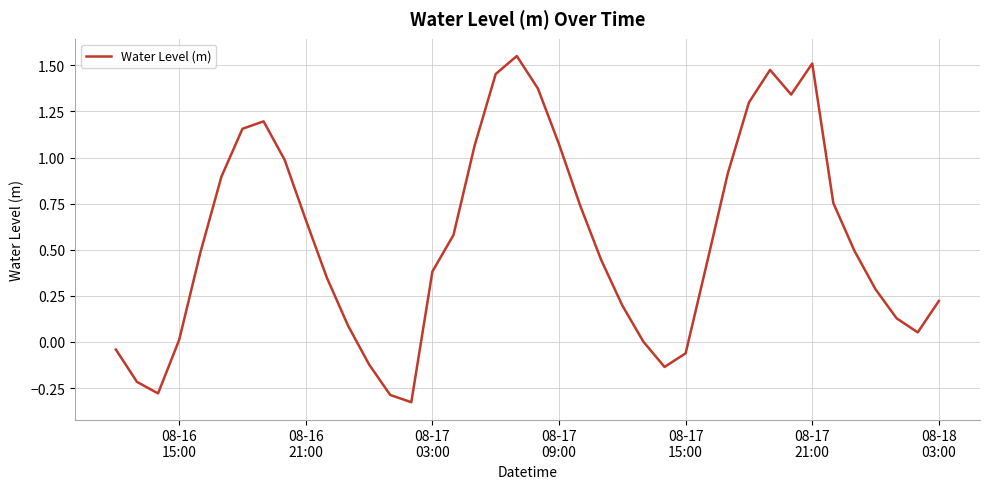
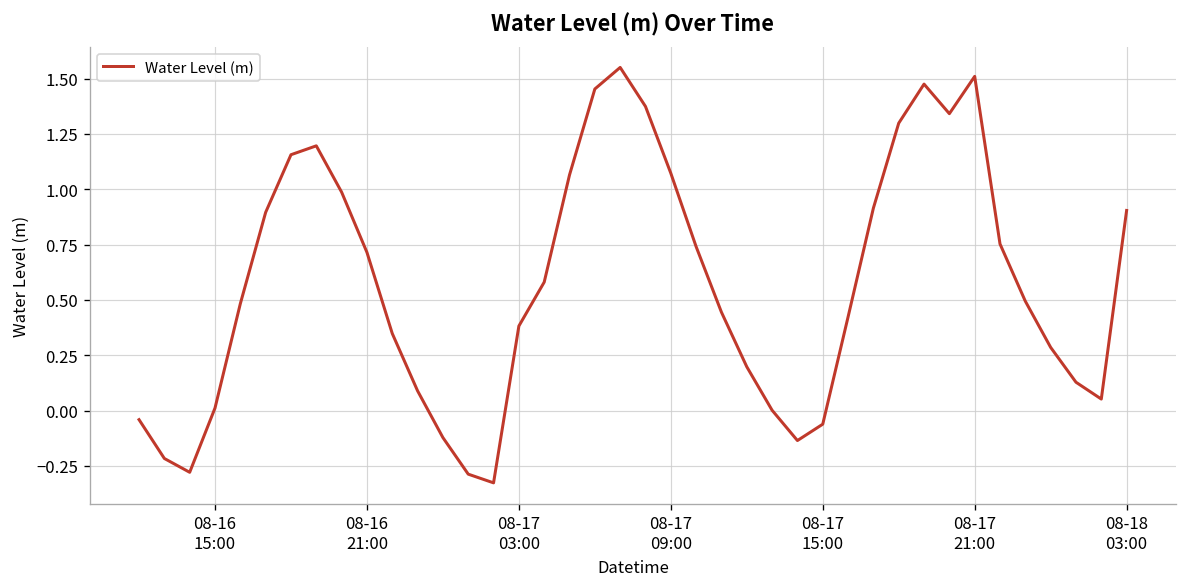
08-16 21:00: 0.66 -> 0.71
08-18 03:00: 0.22 -> 0.90
